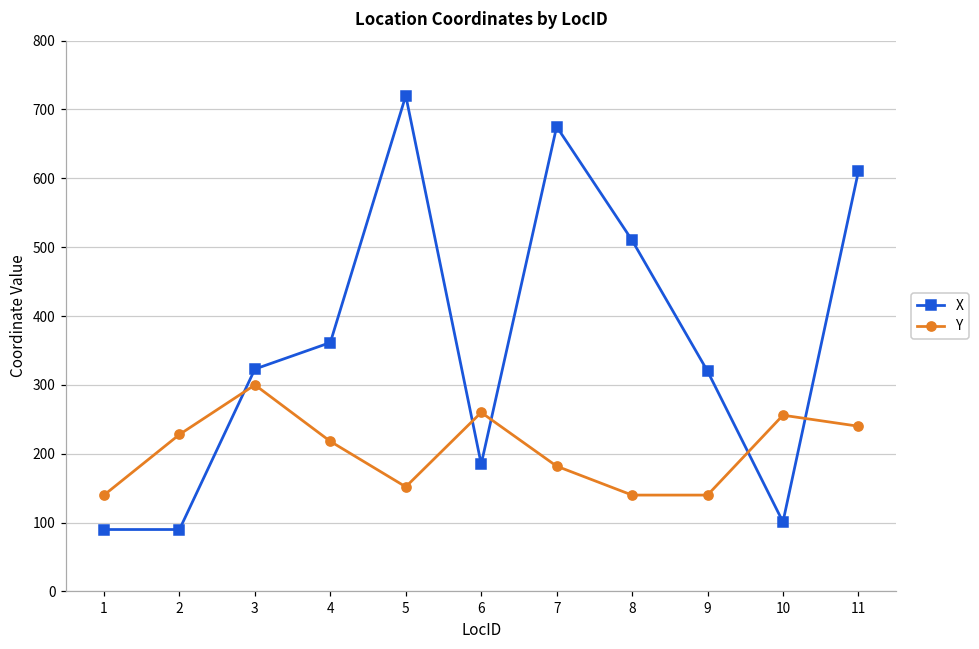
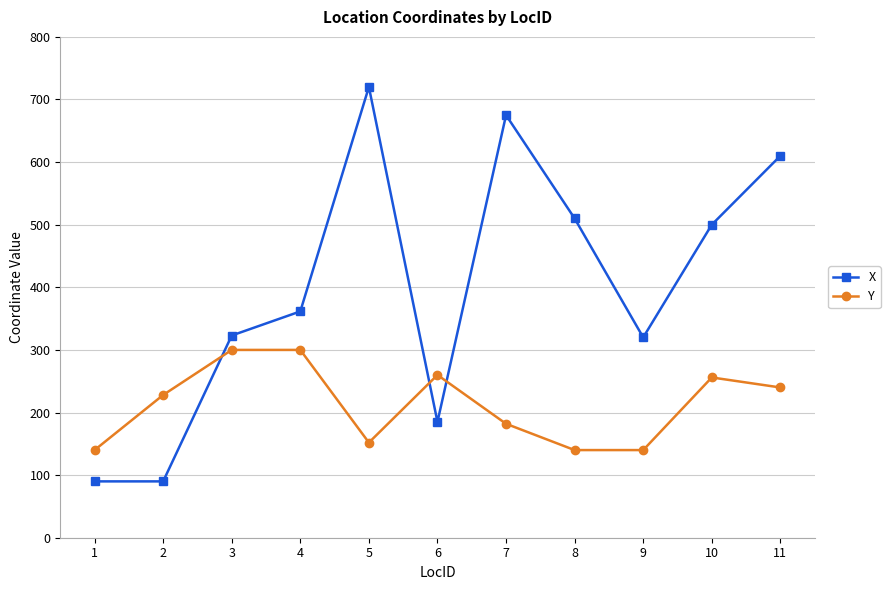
Y, 4: 220 -> 300
X, 10: 100 -> 500
